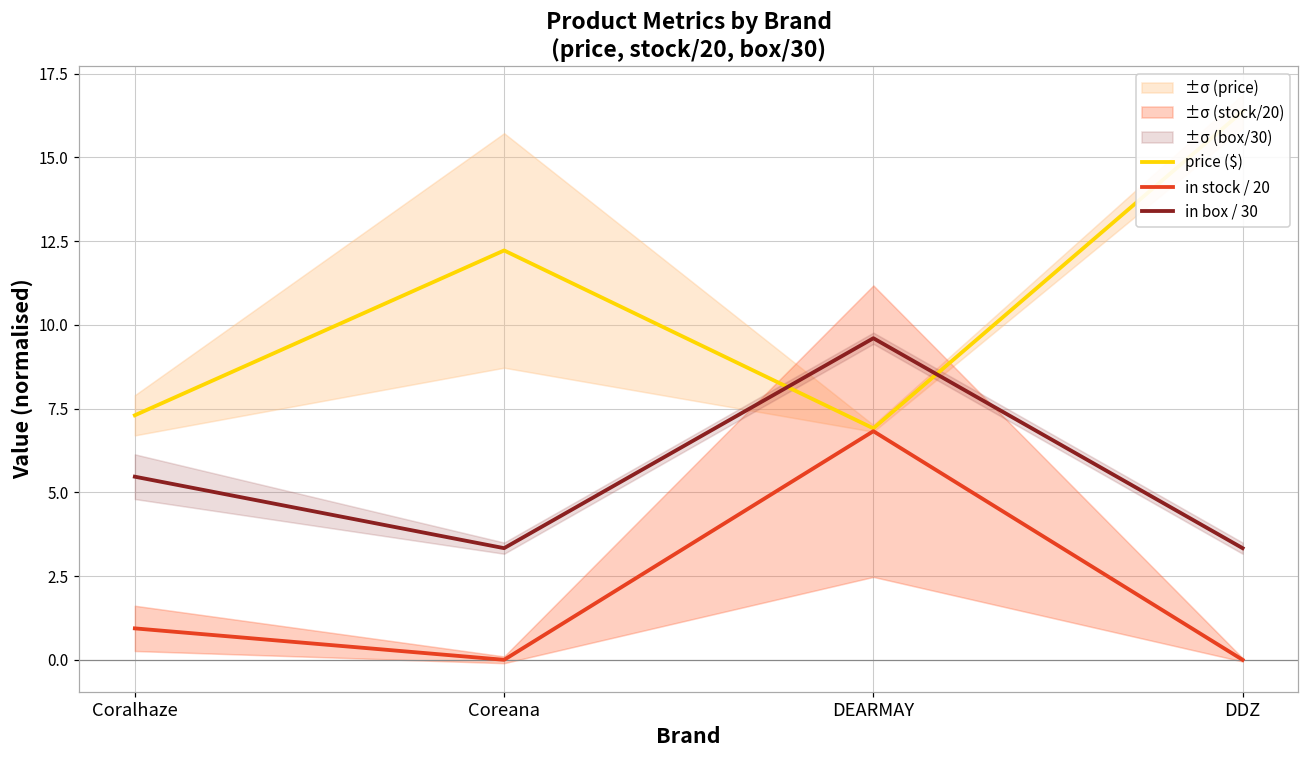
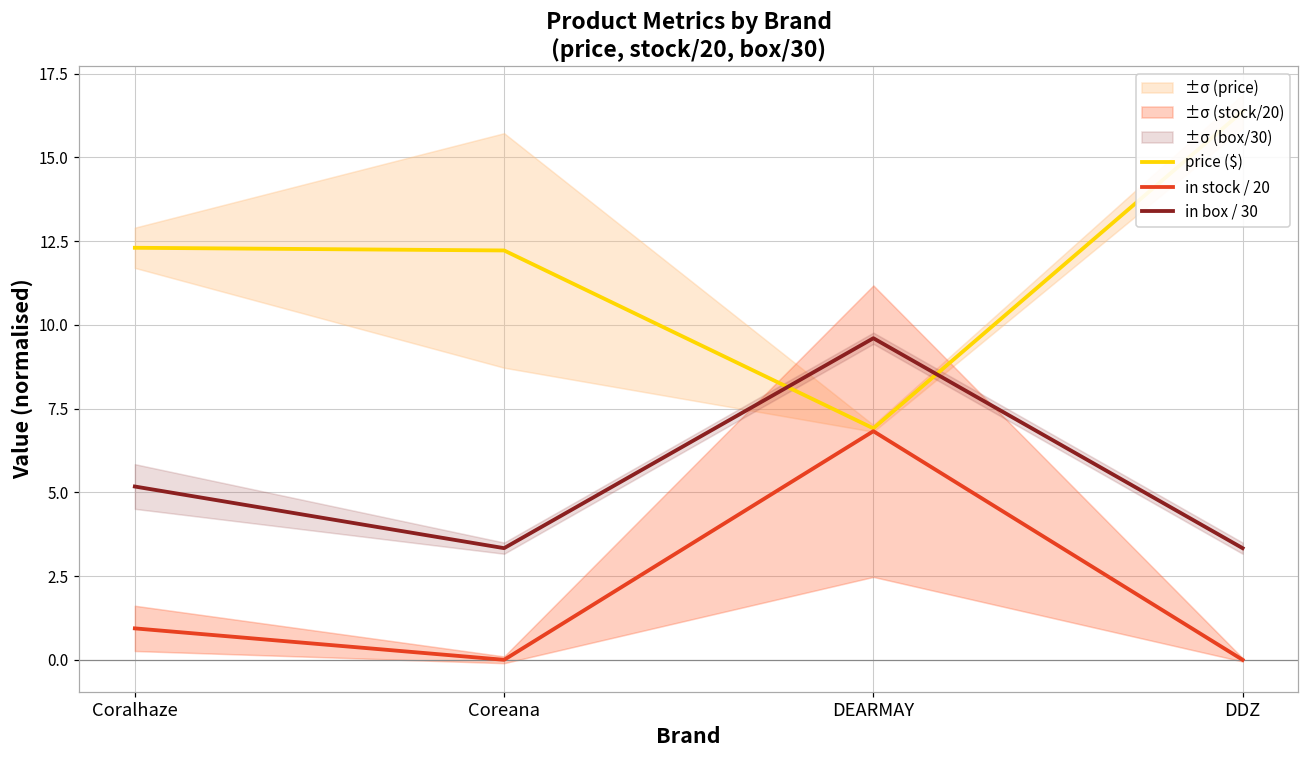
price ($), Coralhaze: 7.3 -> 12.3
in box / 30, Coralhaze: 5.5 -> 5.2
